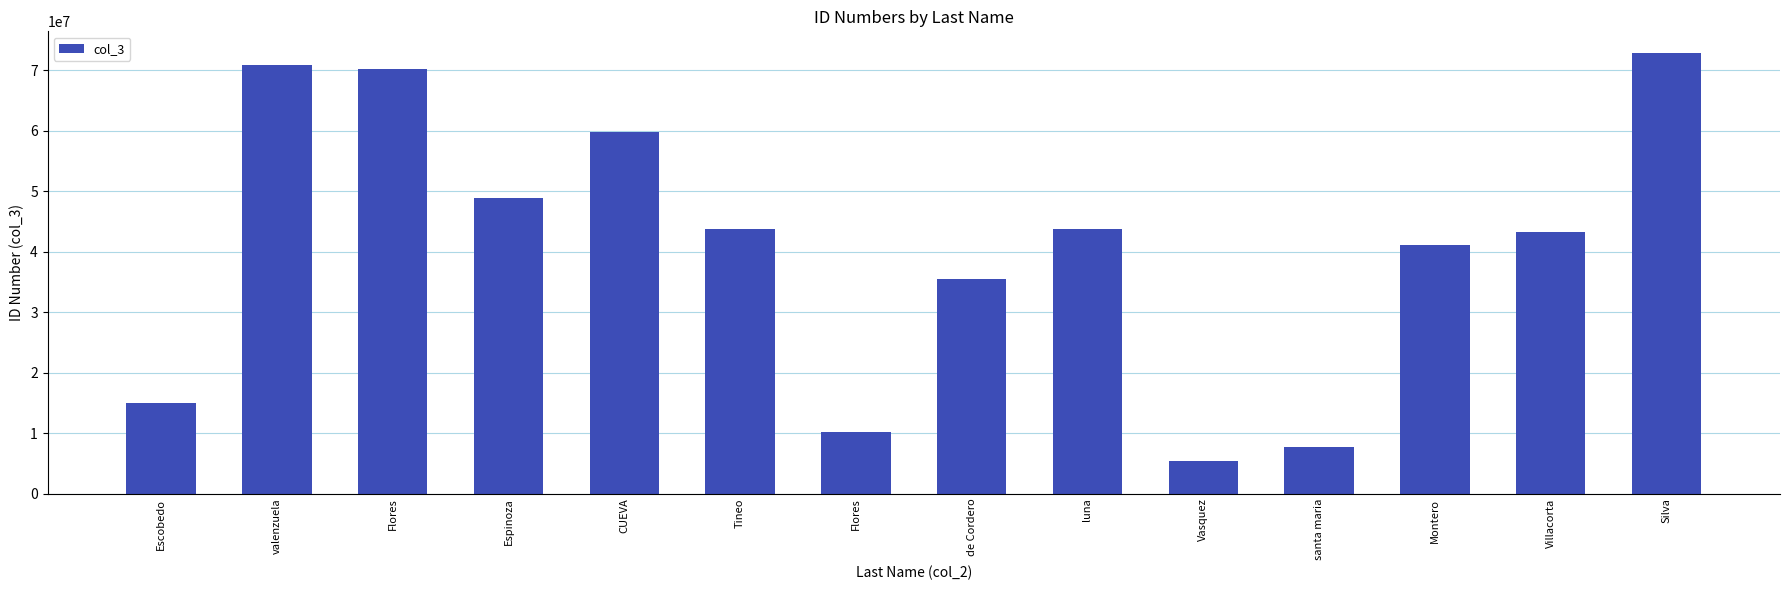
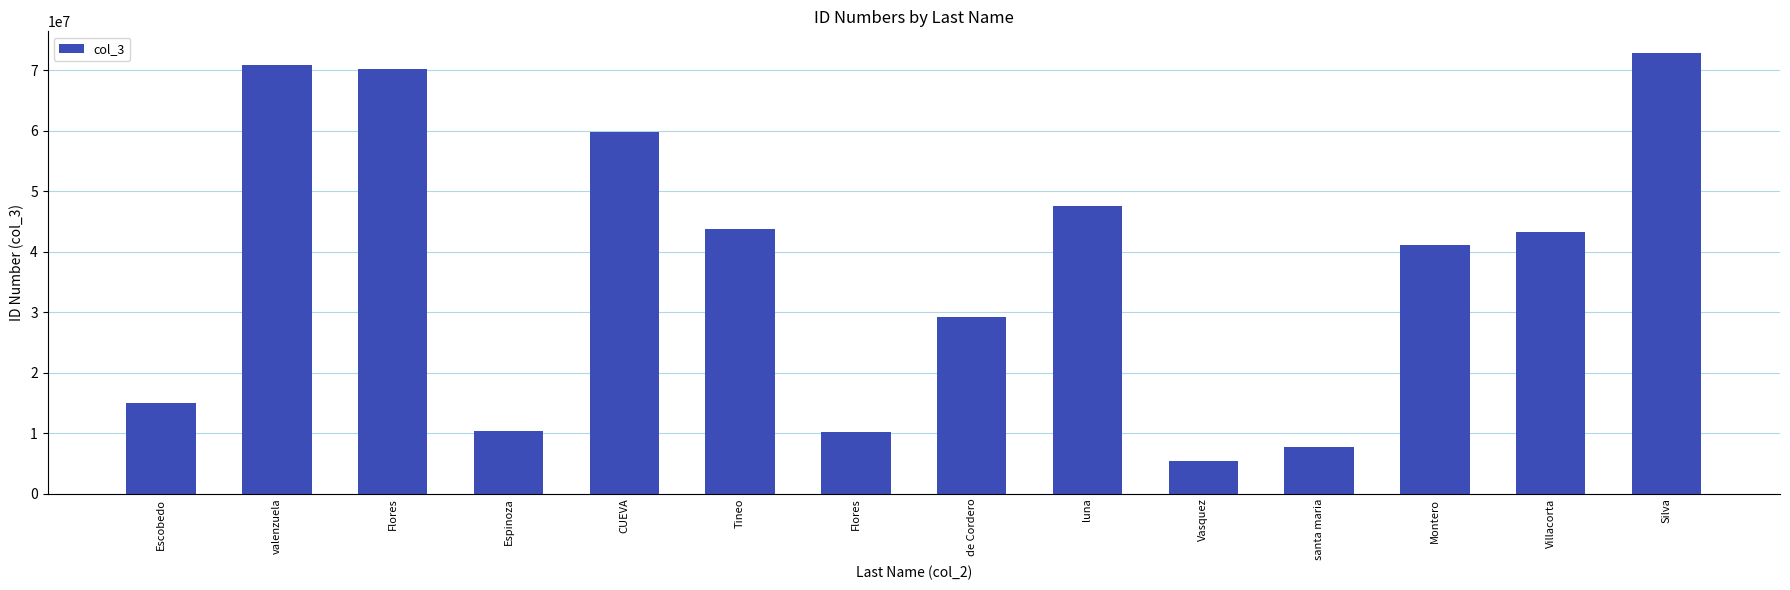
Espinoza: 49000000 -> 10000000
de Cordero: 35000000 -> 29000000
luna: 44000000 -> 48000000
